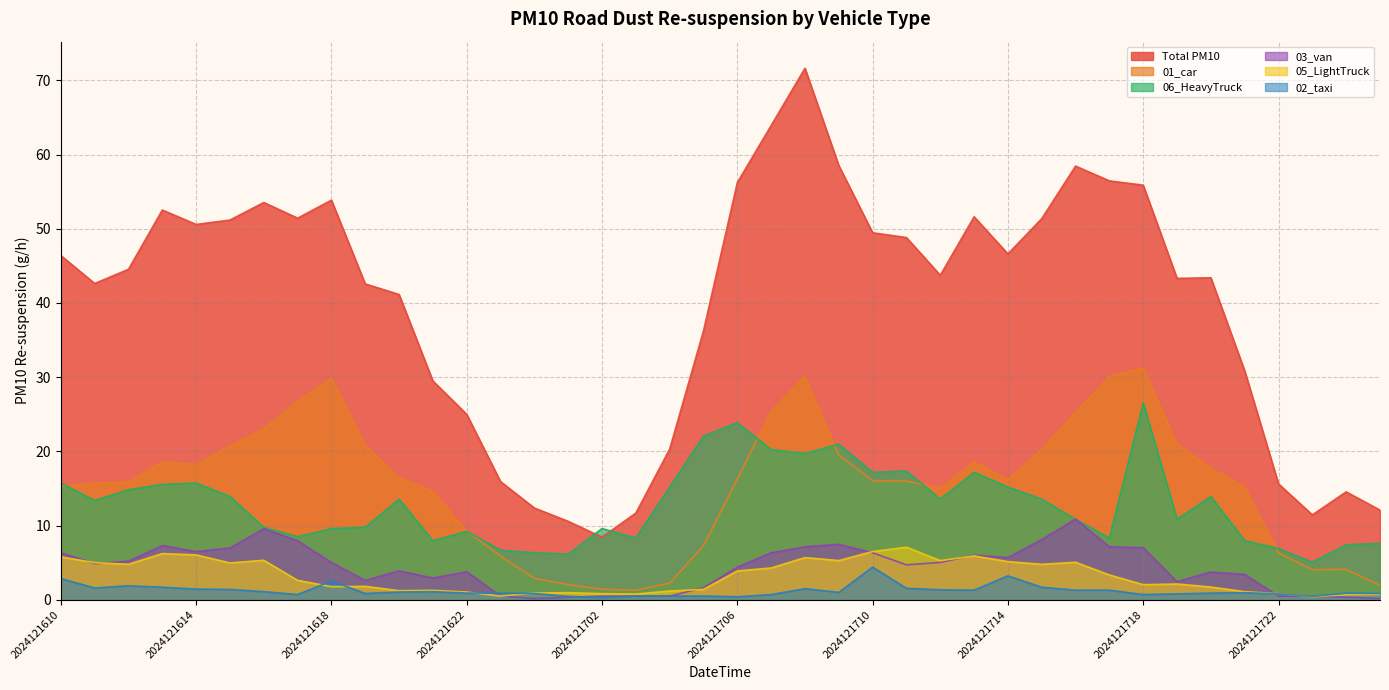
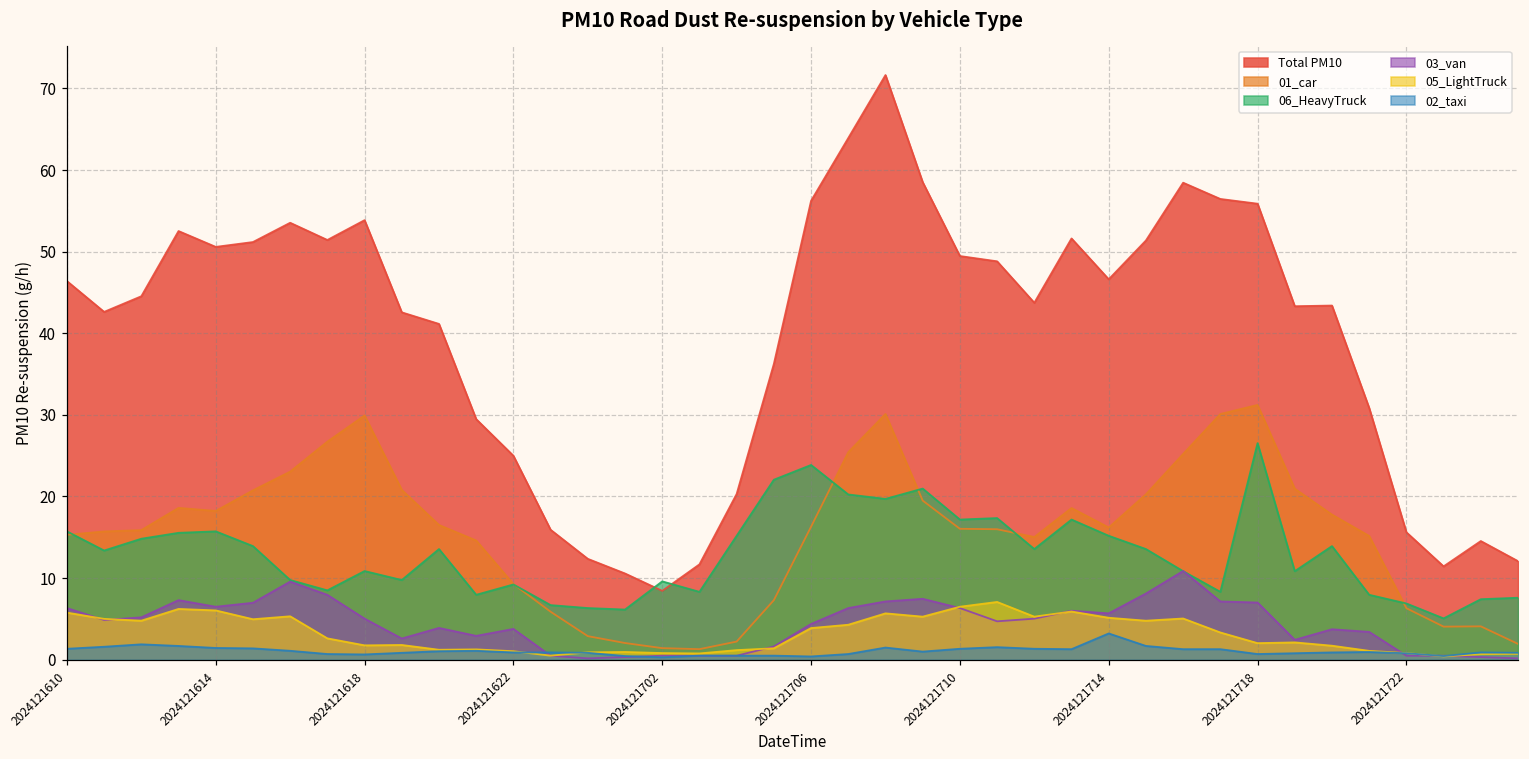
02_taxi, 2024121610: 3 -> 1
06_HeavyTruck, 2024121618: 10 -> 11
02_taxi, 2024121618: 3 -> 1
02_taxi, 2024121710: 4 -> 1
